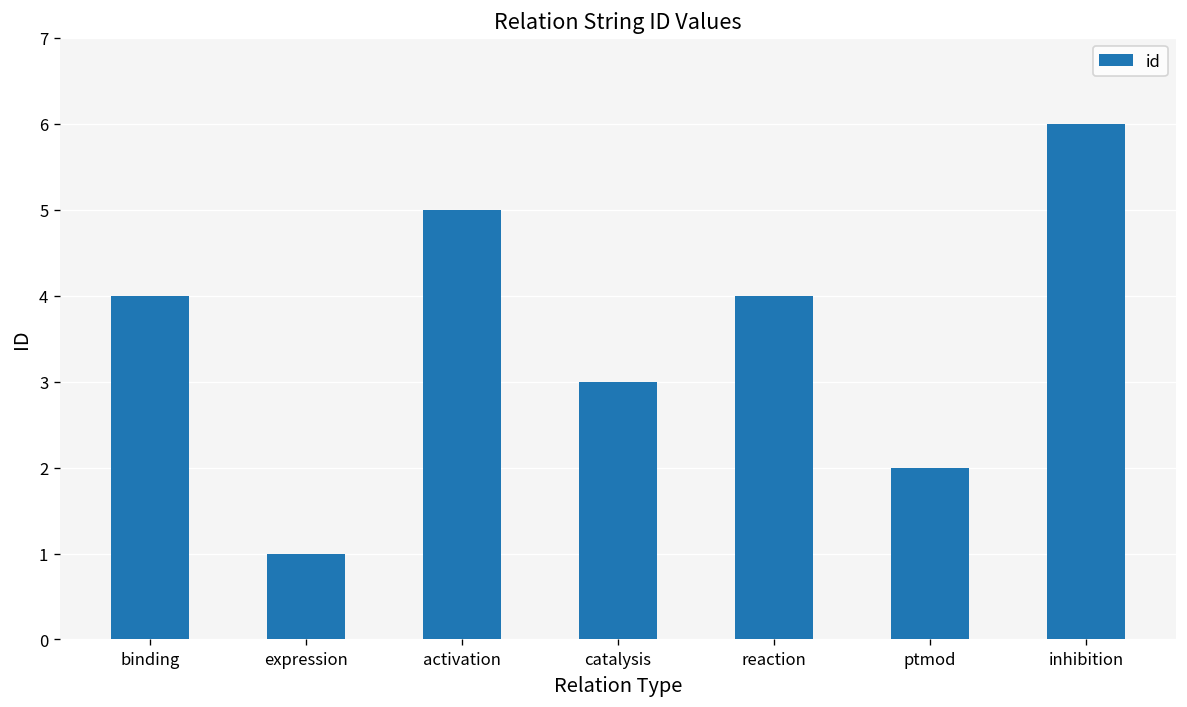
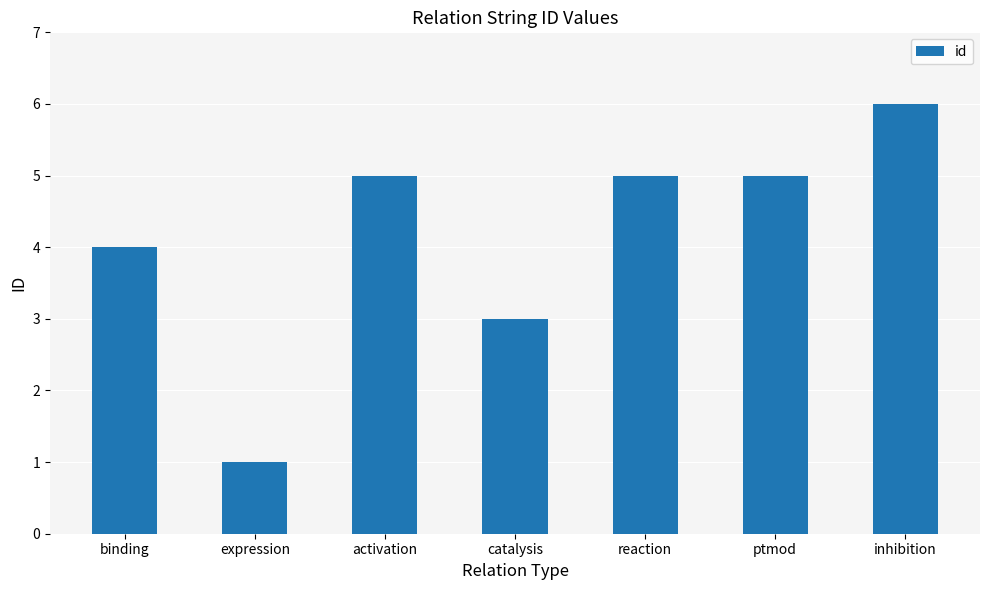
reaction: 4 -> 5
ptmod: 2 -> 5
